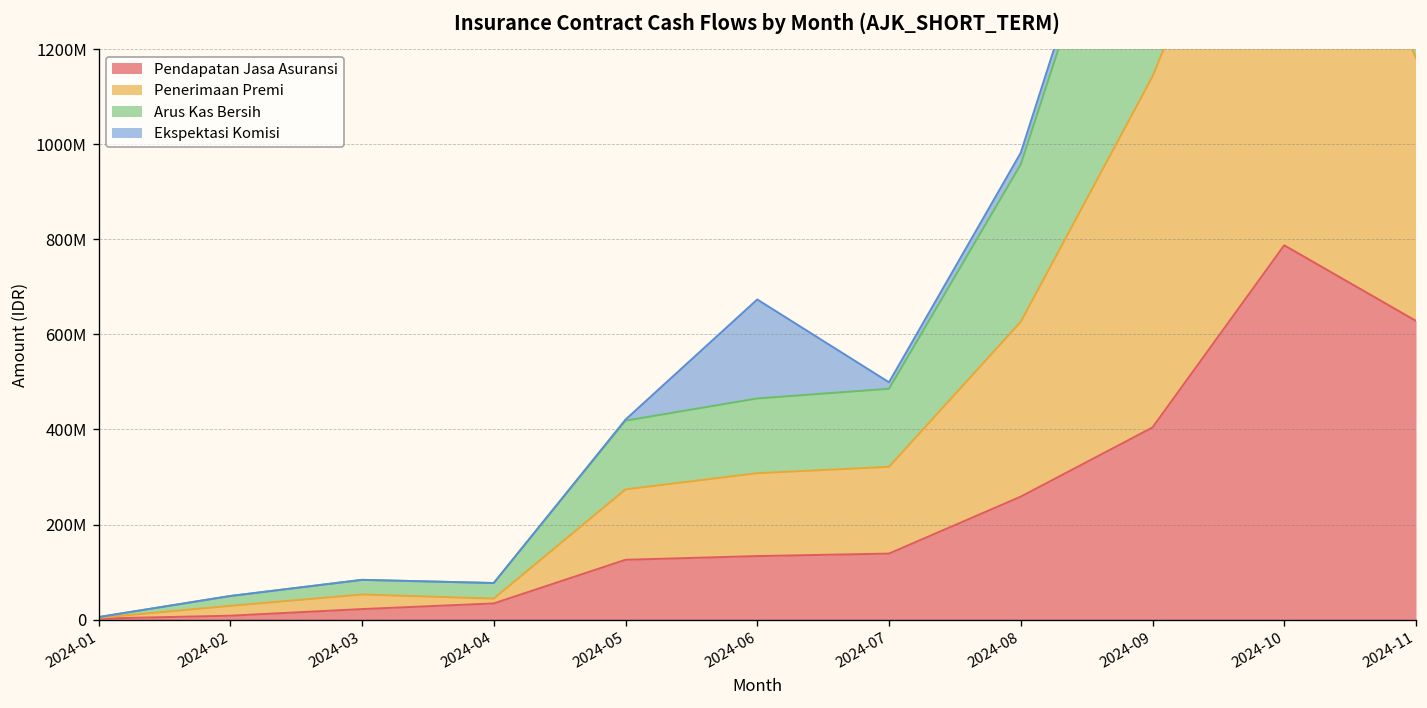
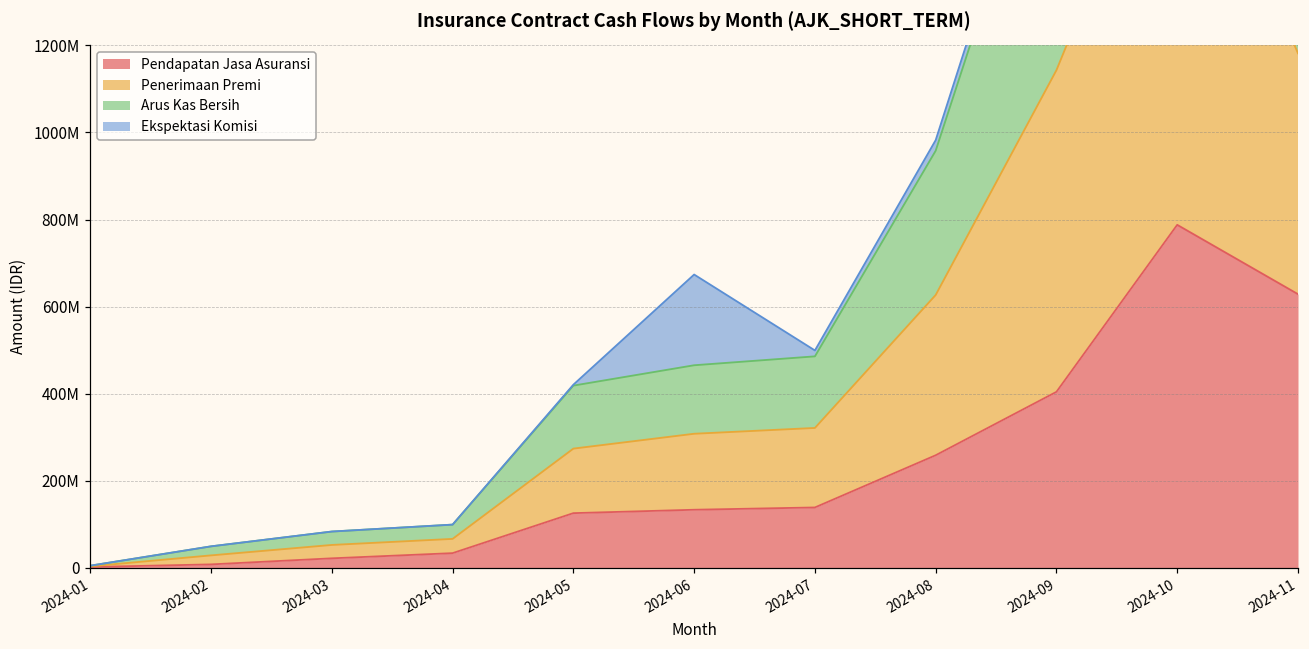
Penerimaan Premi, 2024-04: 10000000 -> 30000000
